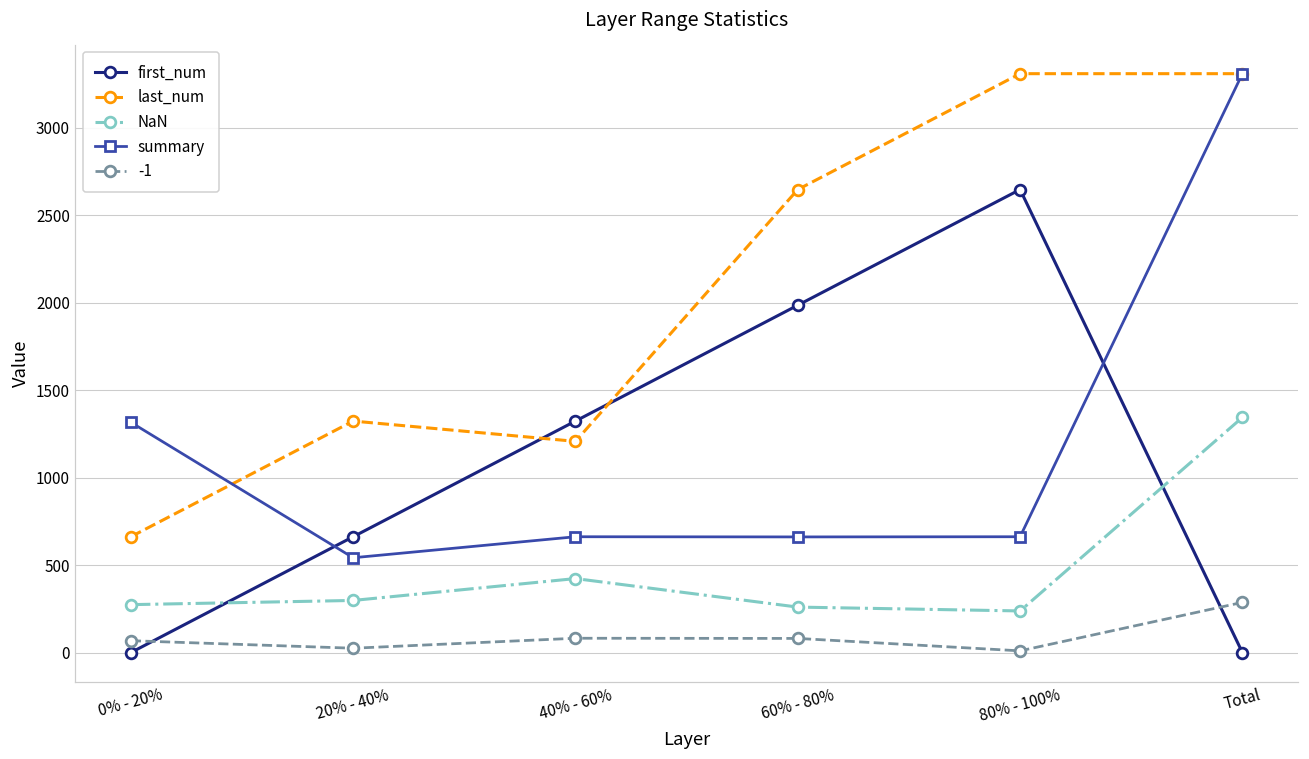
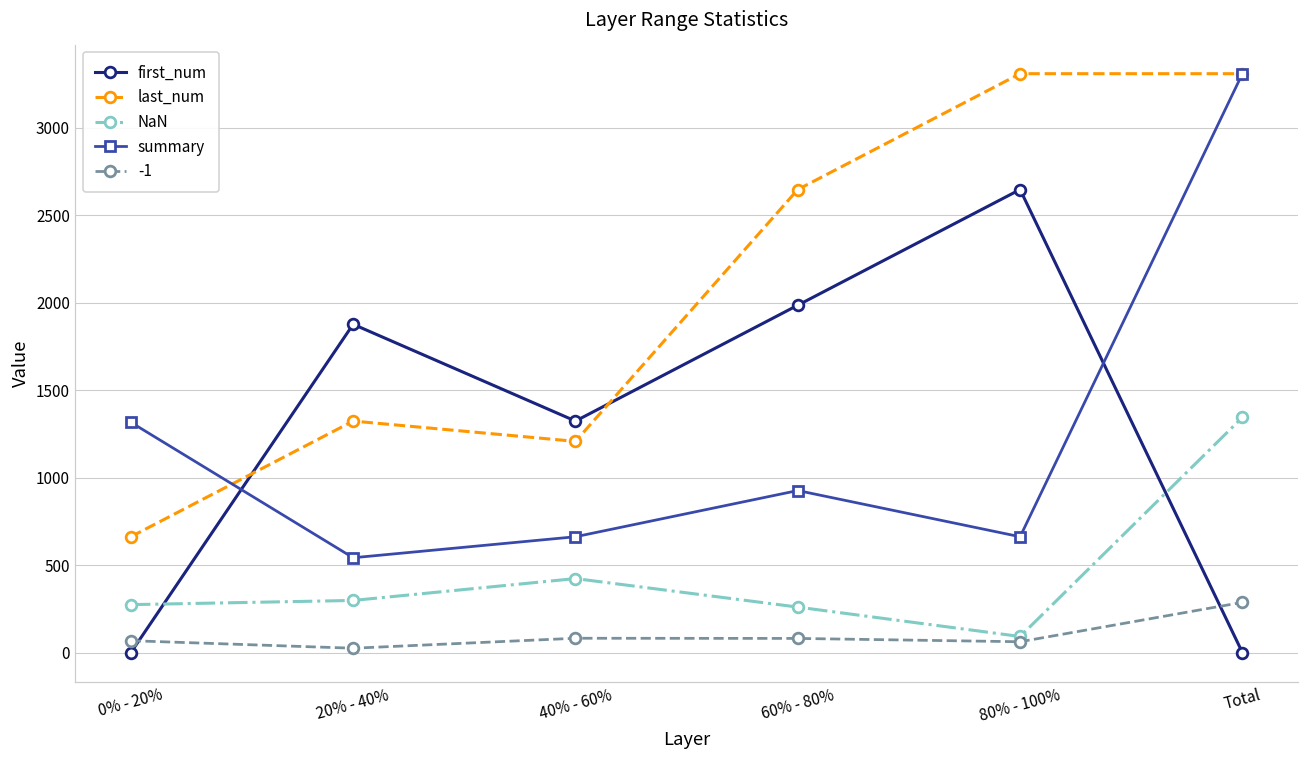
first_num, 20% - 40%: 660 -> 1880
summary, 60% - 80%: 660 -> 930
NaN, 80% - 100%: 240 -> 90
-1, 80% - 100%: 10 -> 60
